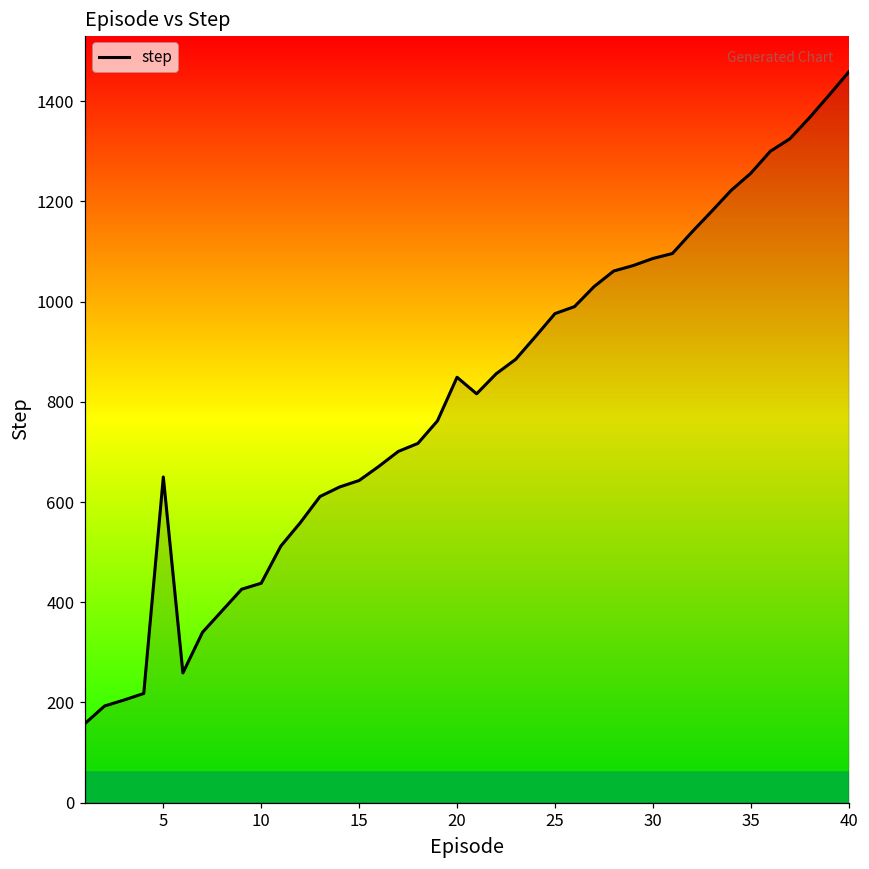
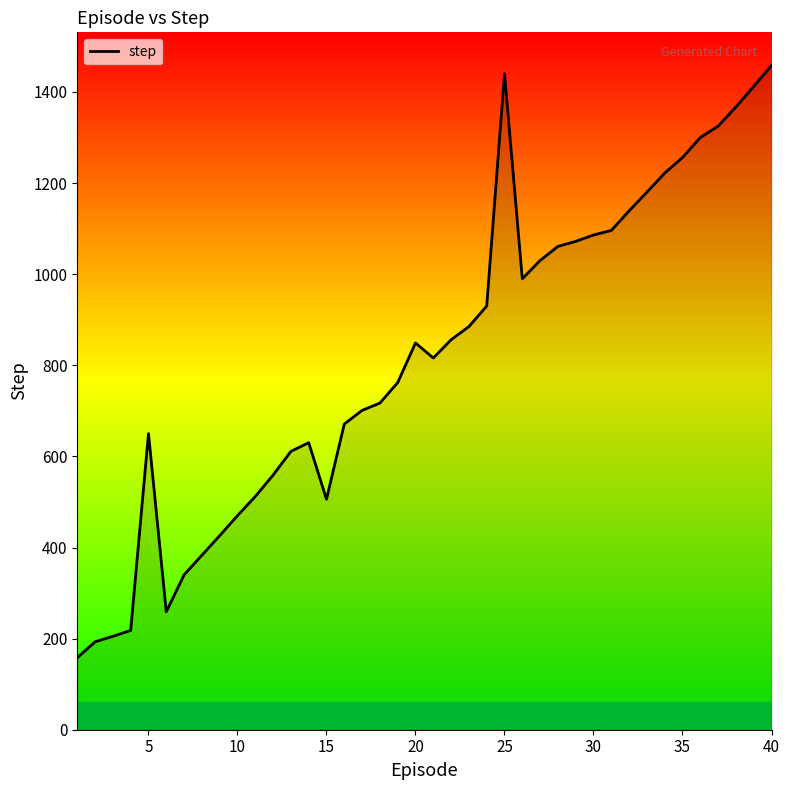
10: 440 -> 470
15: 640 -> 510
25: 980 -> 1440
